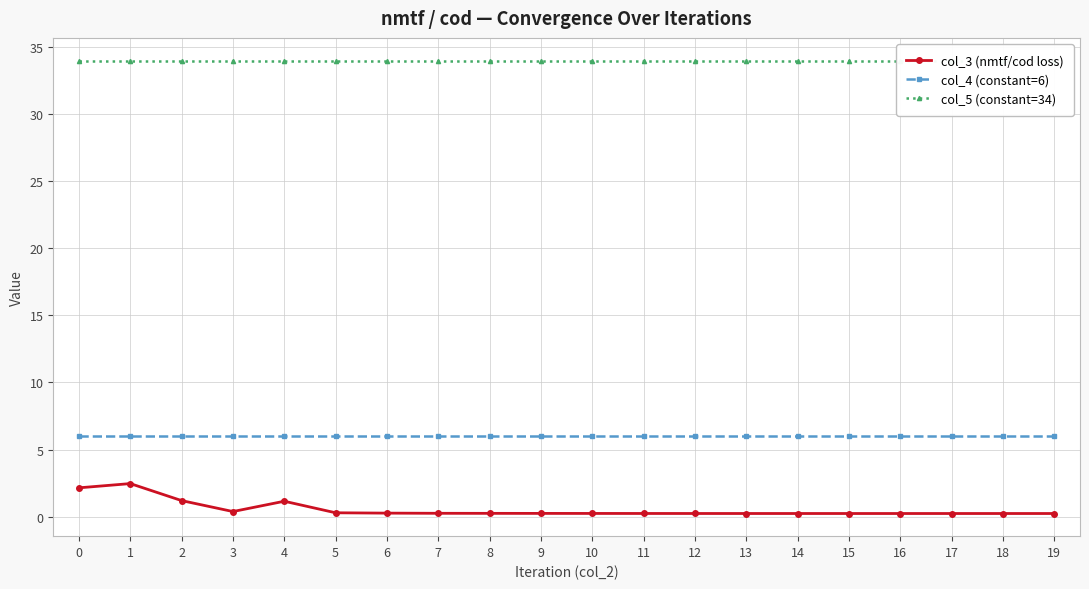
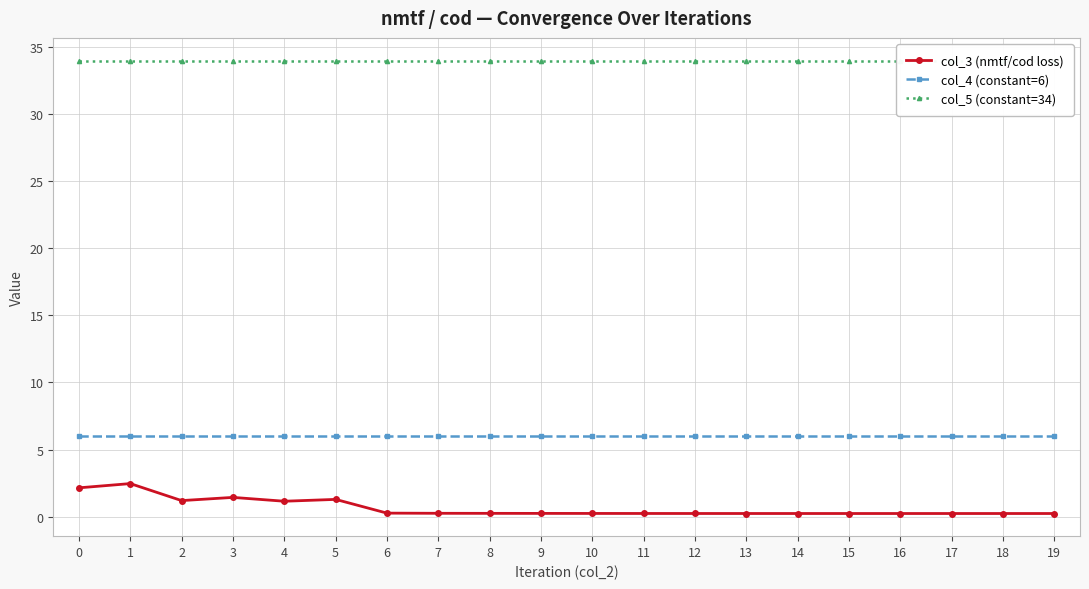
col_3 (nmtf/cod loss), 3: 0.4 -> 1.4
col_3 (nmtf/cod loss), 5: 0.3 -> 1.3
